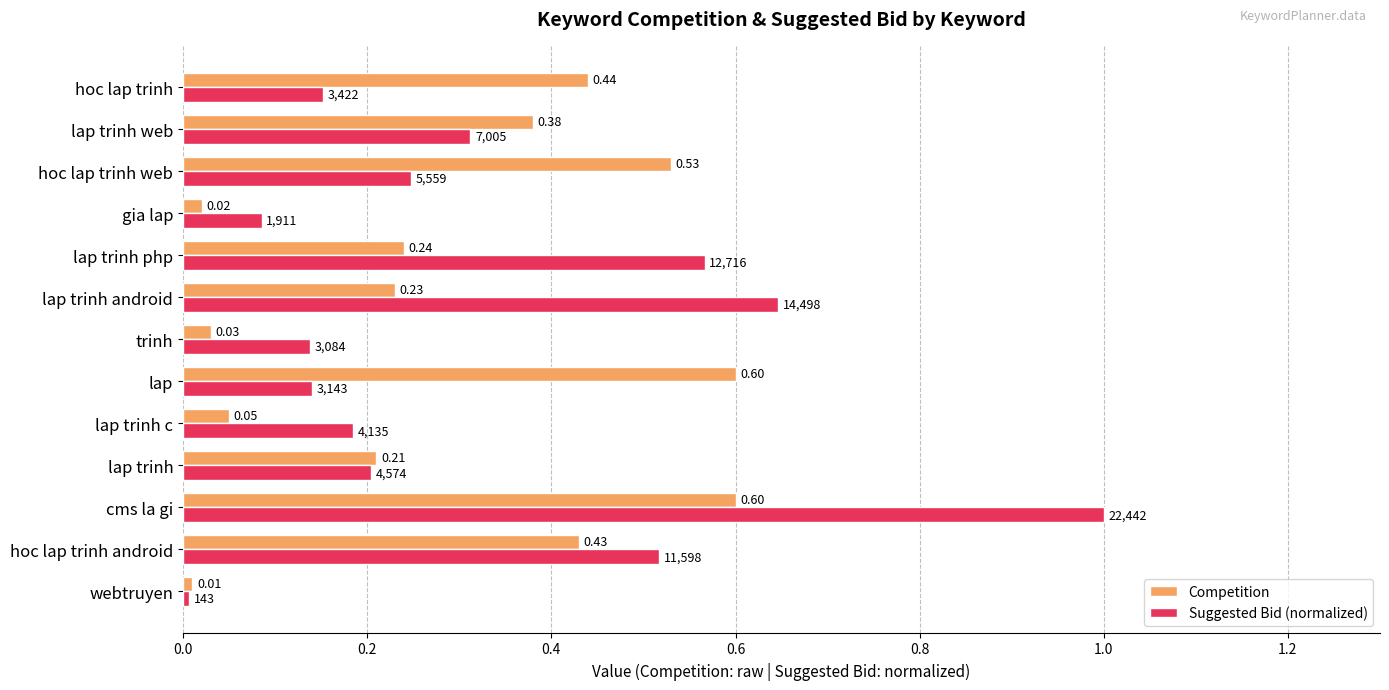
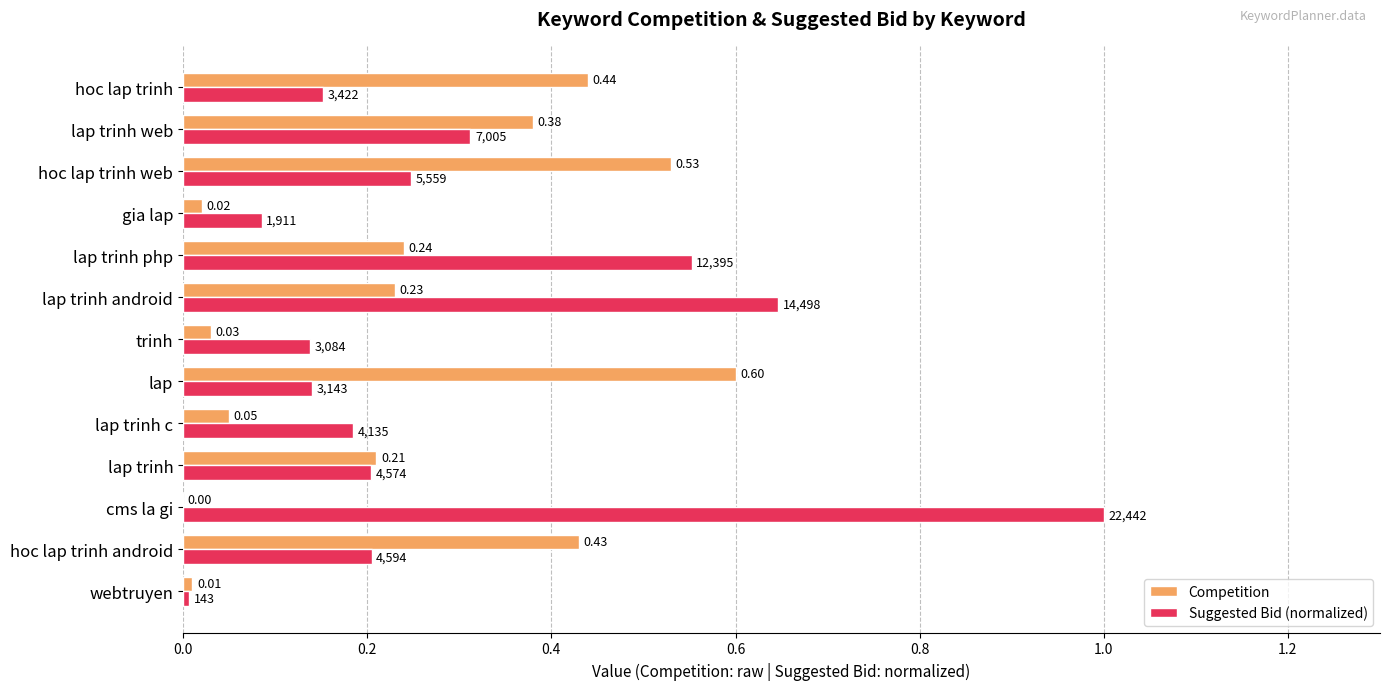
Suggested Bid (normalized), lap trinh php: 12,716 -> 12,395
Competition, cms la gi: 0.60 -> 0.00
Suggested Bid (normalized), hoc lap trinh android: 11,598 -> 4,594
